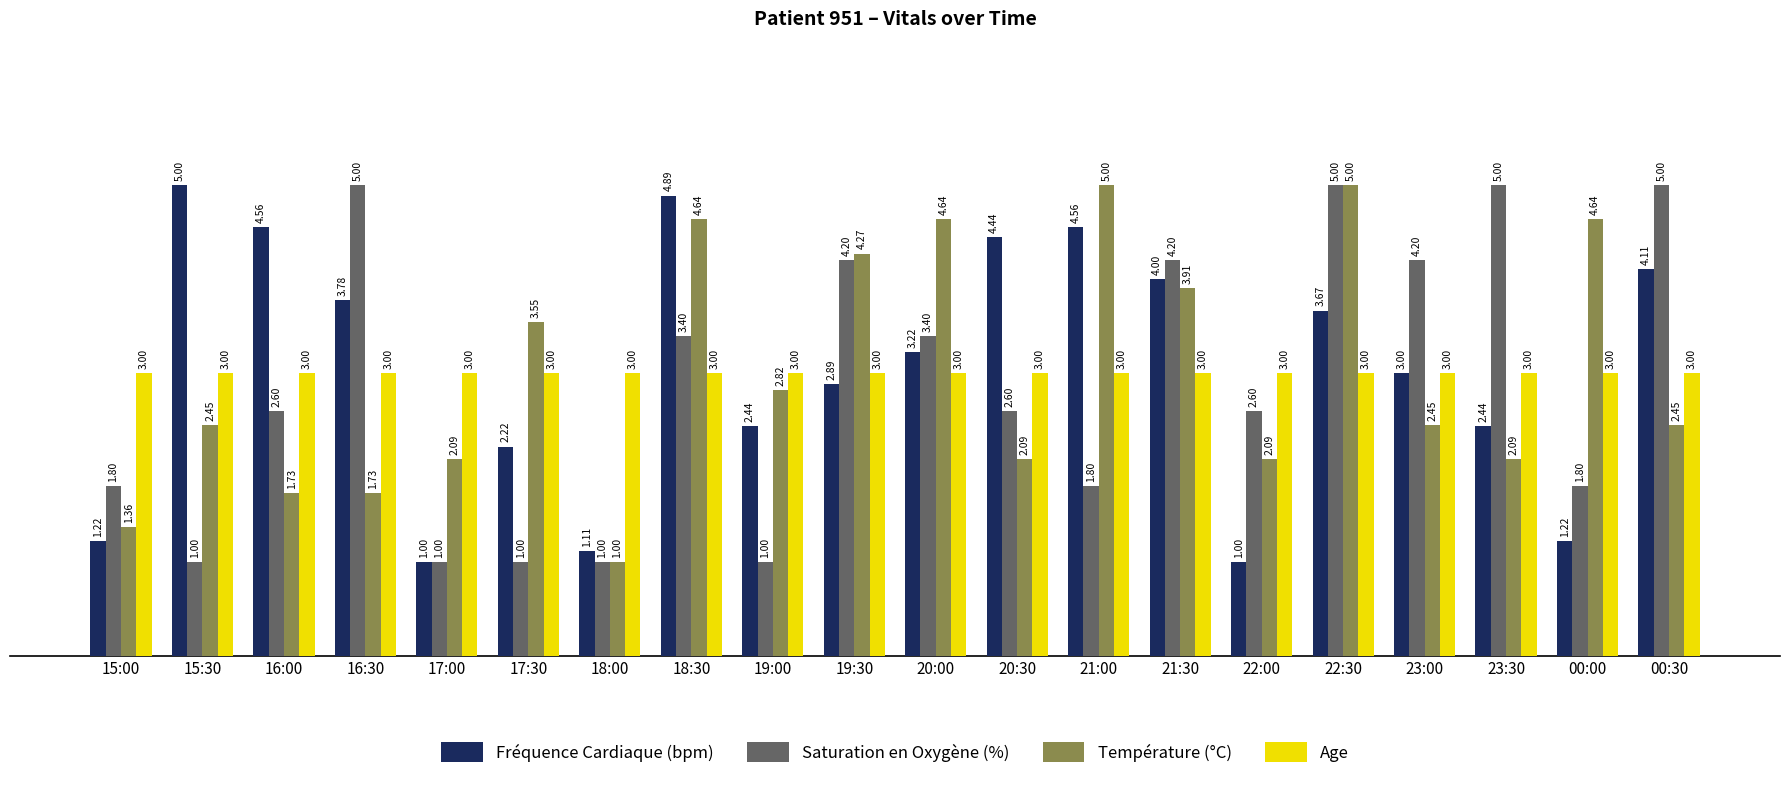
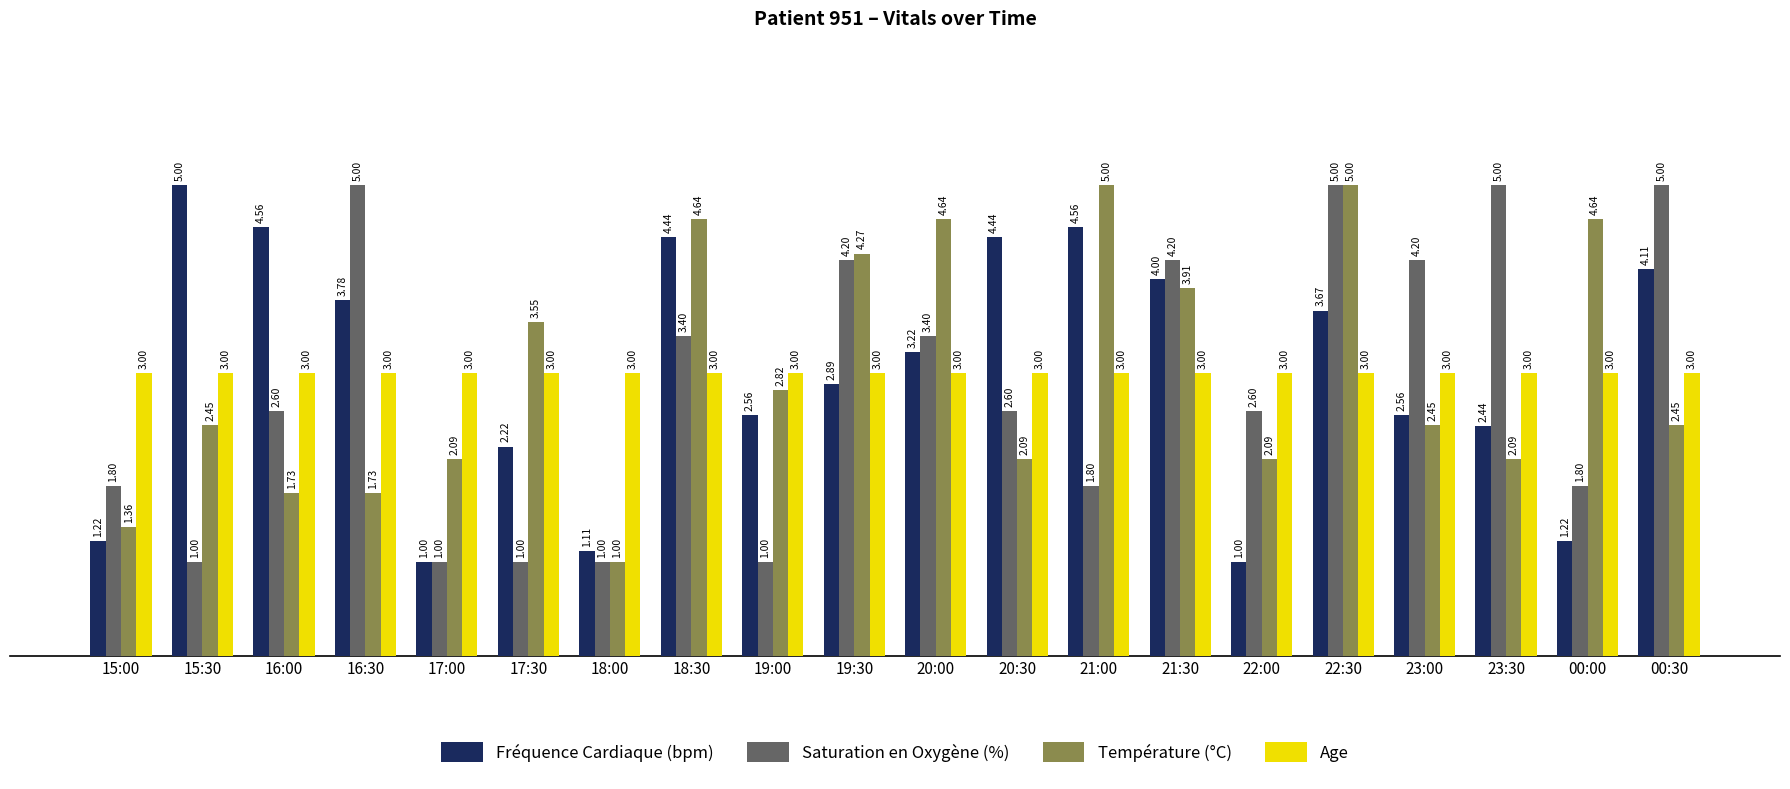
Fréquence Cardiaque (bpm), 18:30: 4.89 -> 4.44
Fréquence Cardiaque (bpm), 19:00: 2.44 -> 2.56
Fréquence Cardiaque (bpm), 23:00: 3.00 -> 2.56
